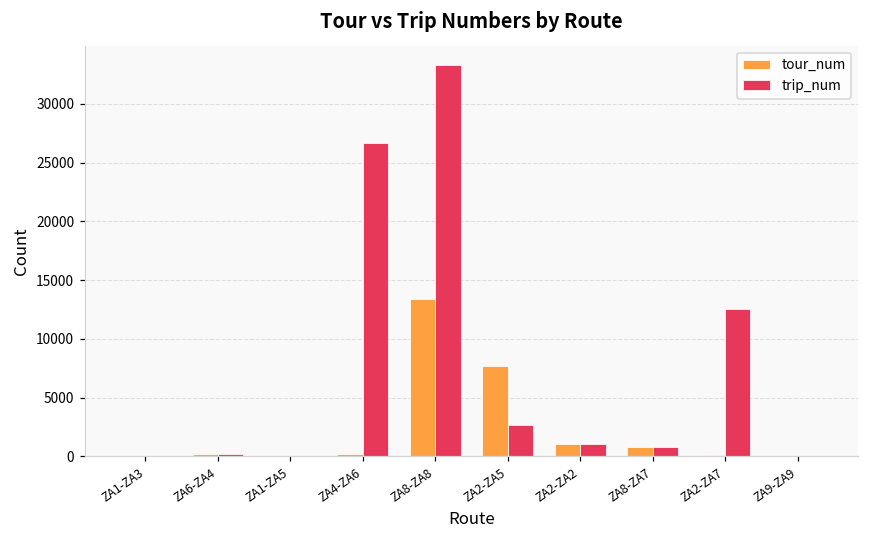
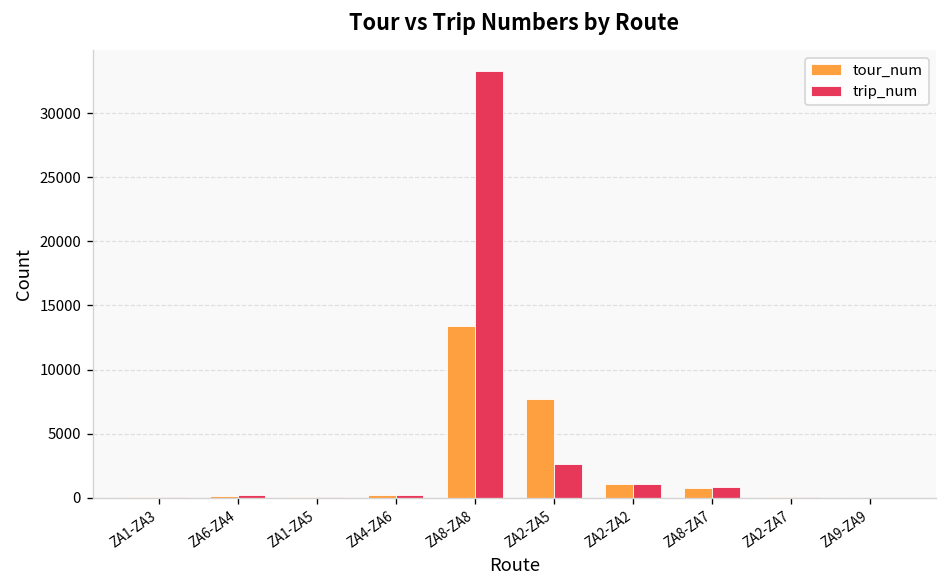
trip_num, ZA4-ZA6: 26700 -> 200
trip_num, ZA2-ZA7: 12500 -> 100
